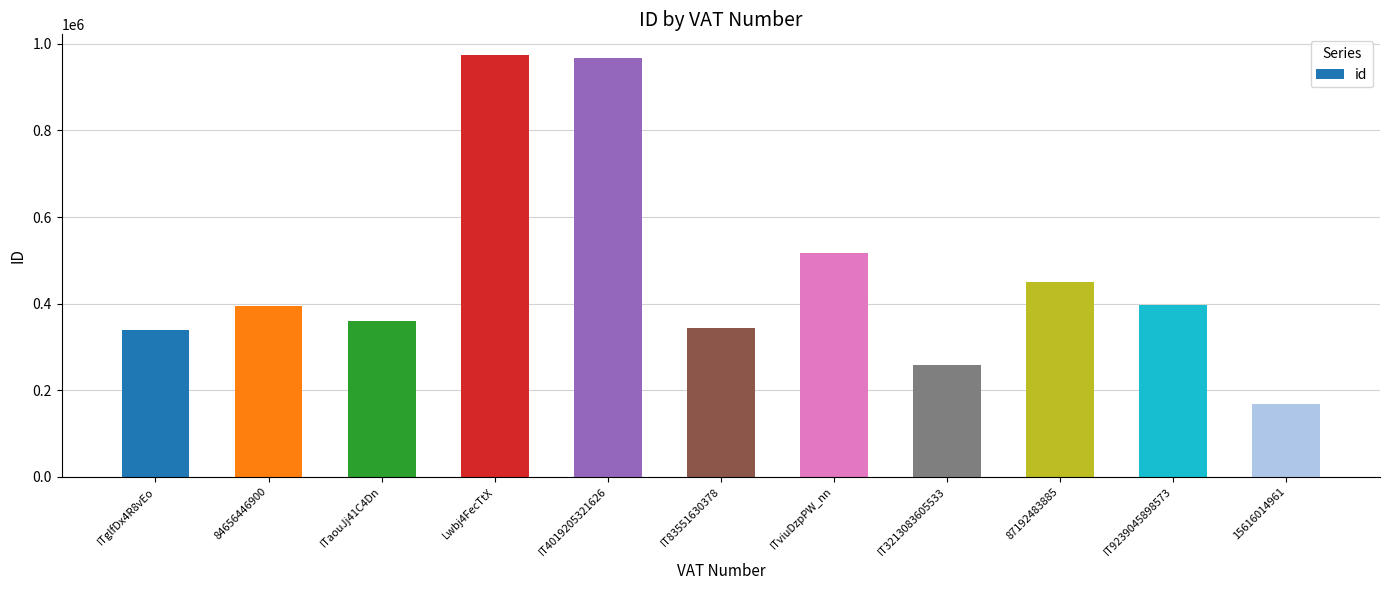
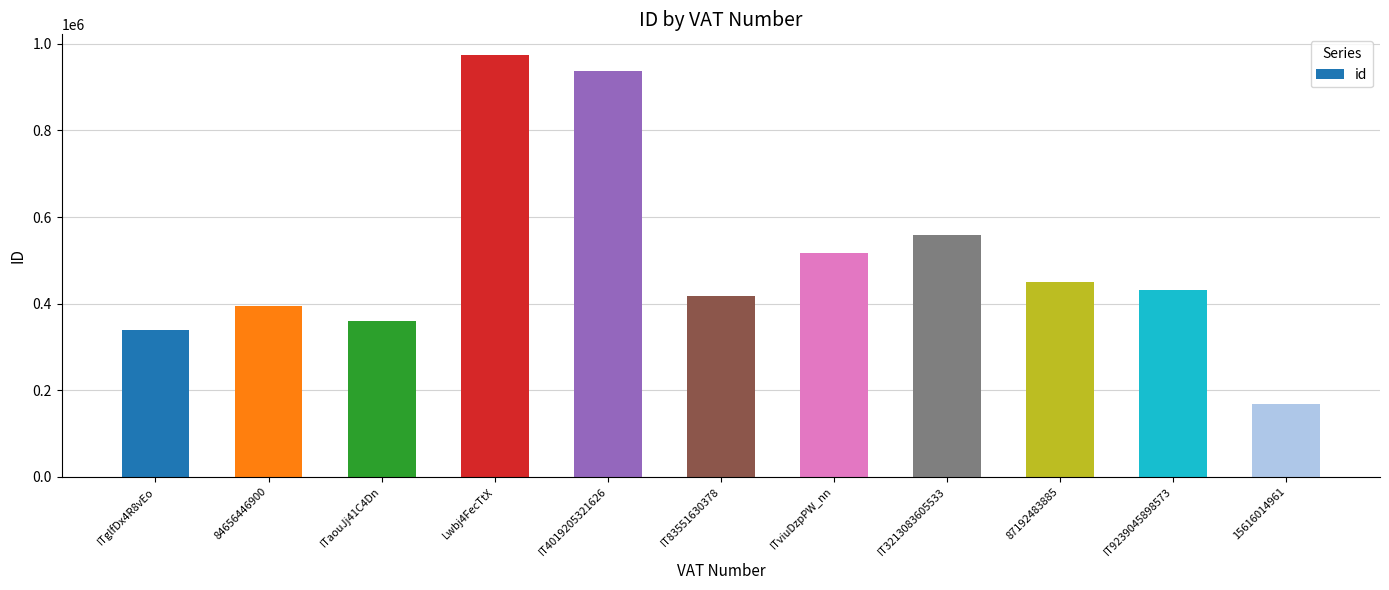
IT4019205321626: 970000 -> 940000
IT83551630378: 340000 -> 420000
IT3213083605533: 260000 -> 560000
IT9239045898573: 400000 -> 430000
